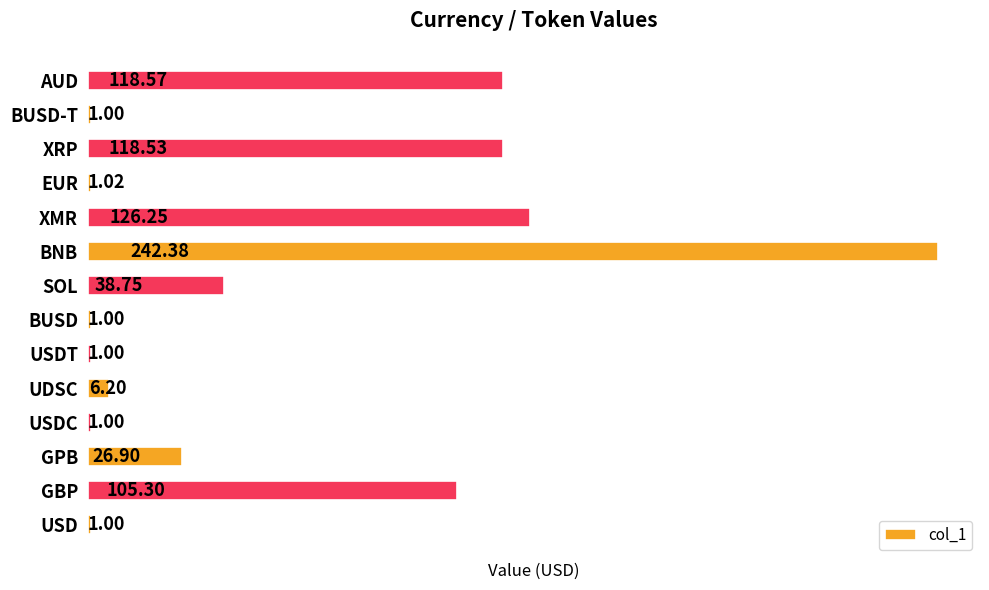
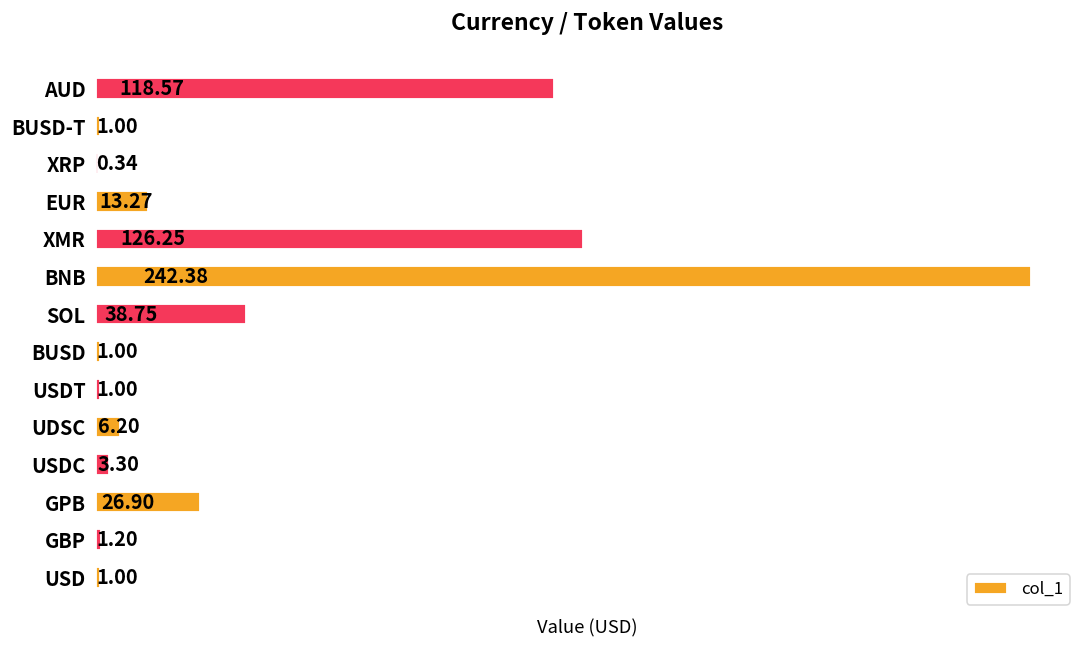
XRP: 118.53 -> 0.34
EUR: 1.02 -> 13.27
USDC: 1.00 -> 3.30
GBP: 105.30 -> 1.20
